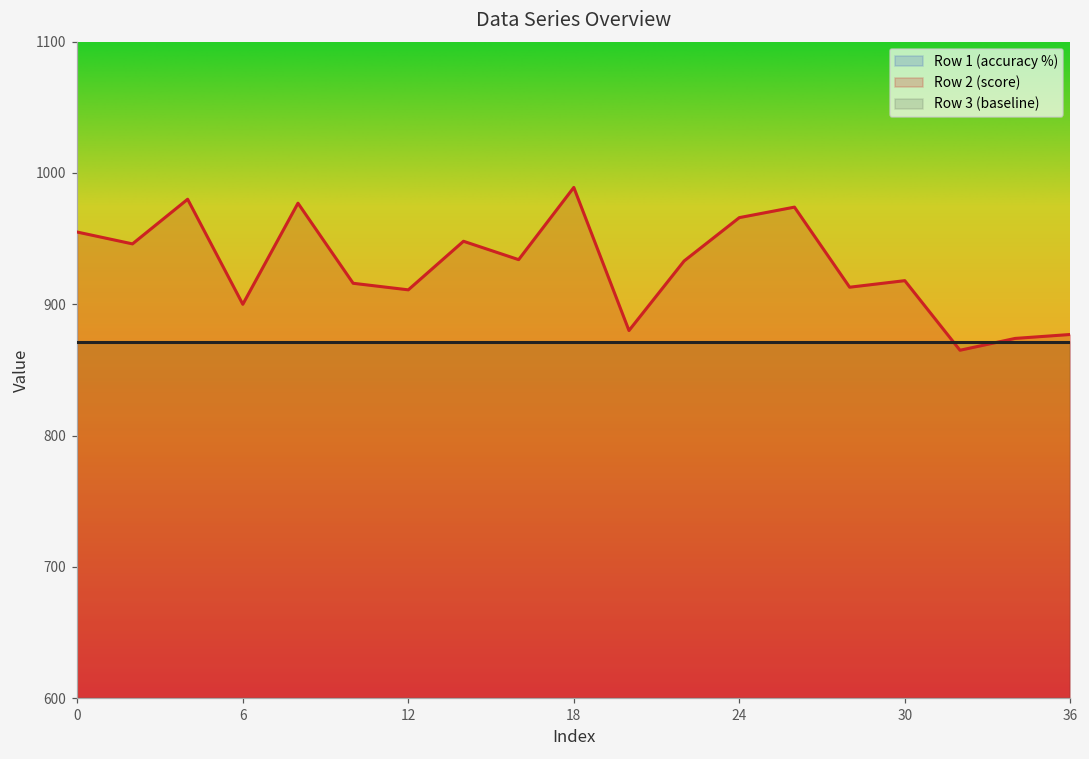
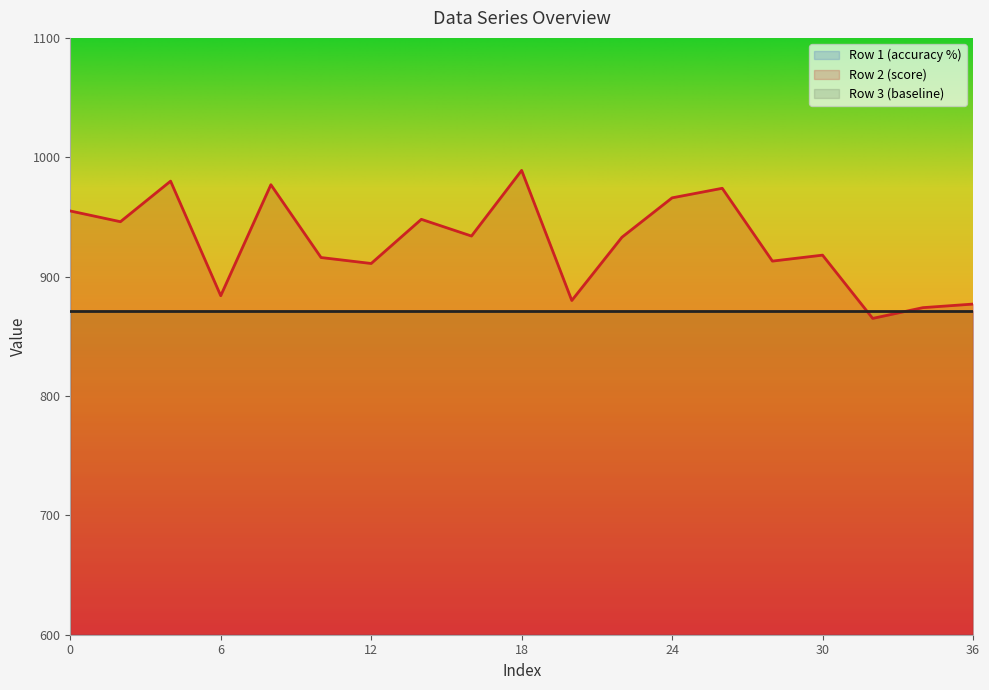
Row 2 (score), 6: 900 -> 884
